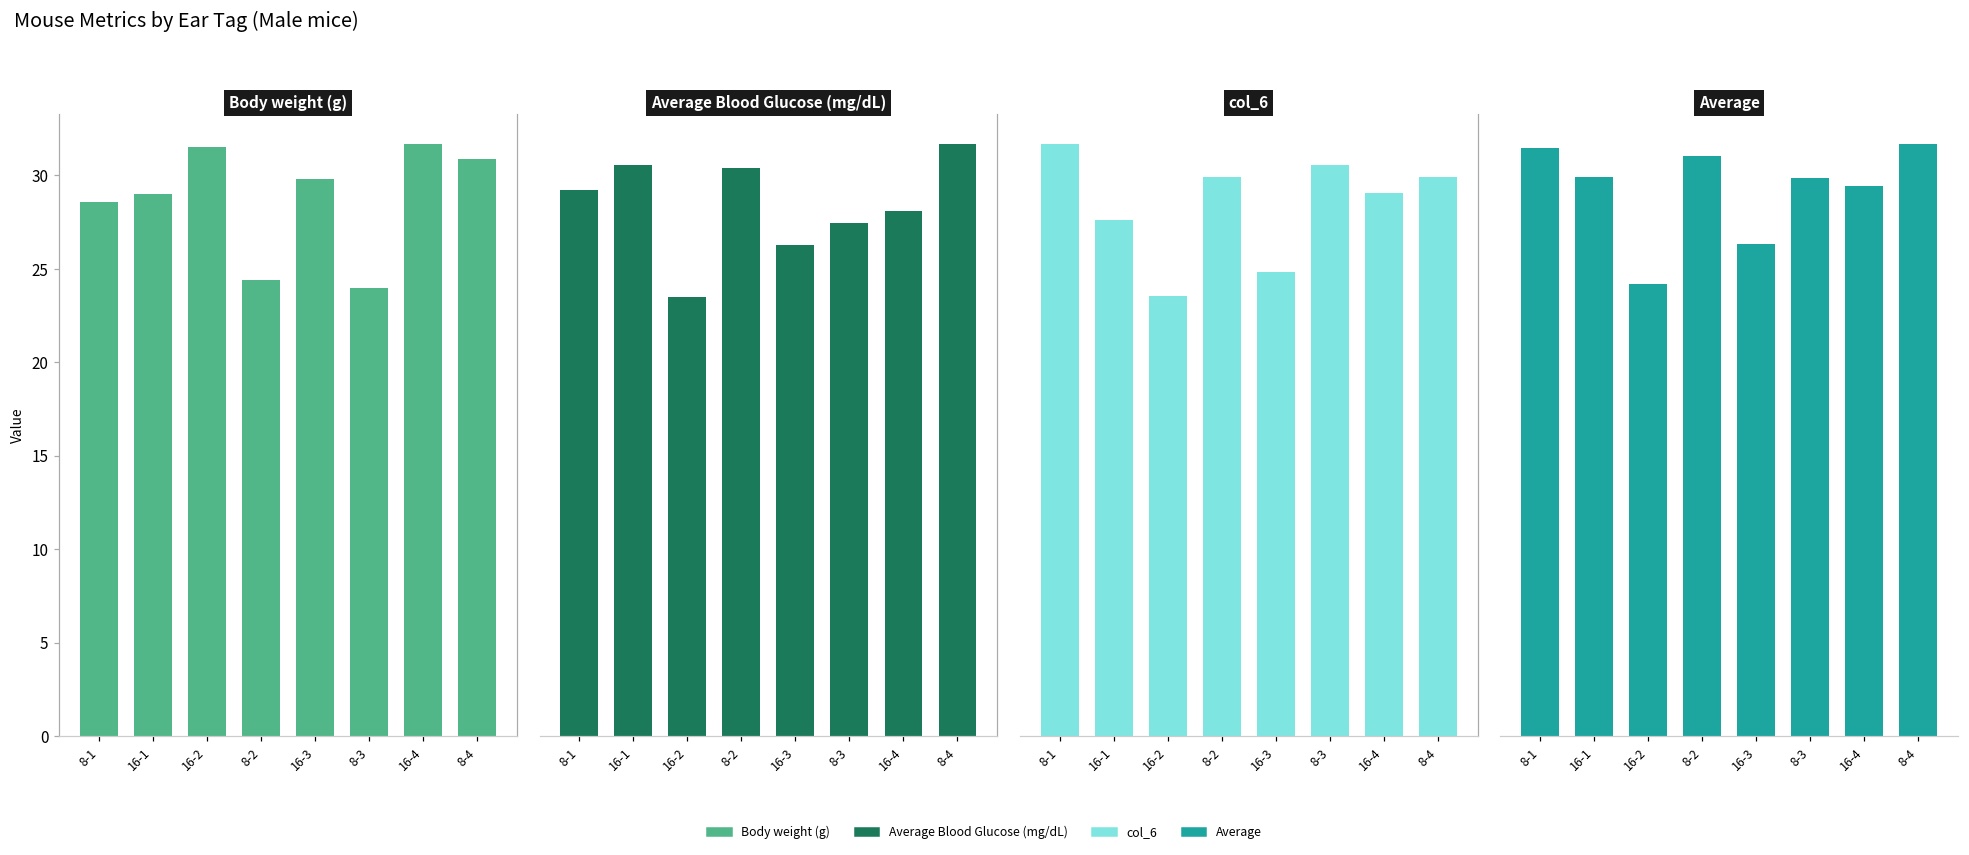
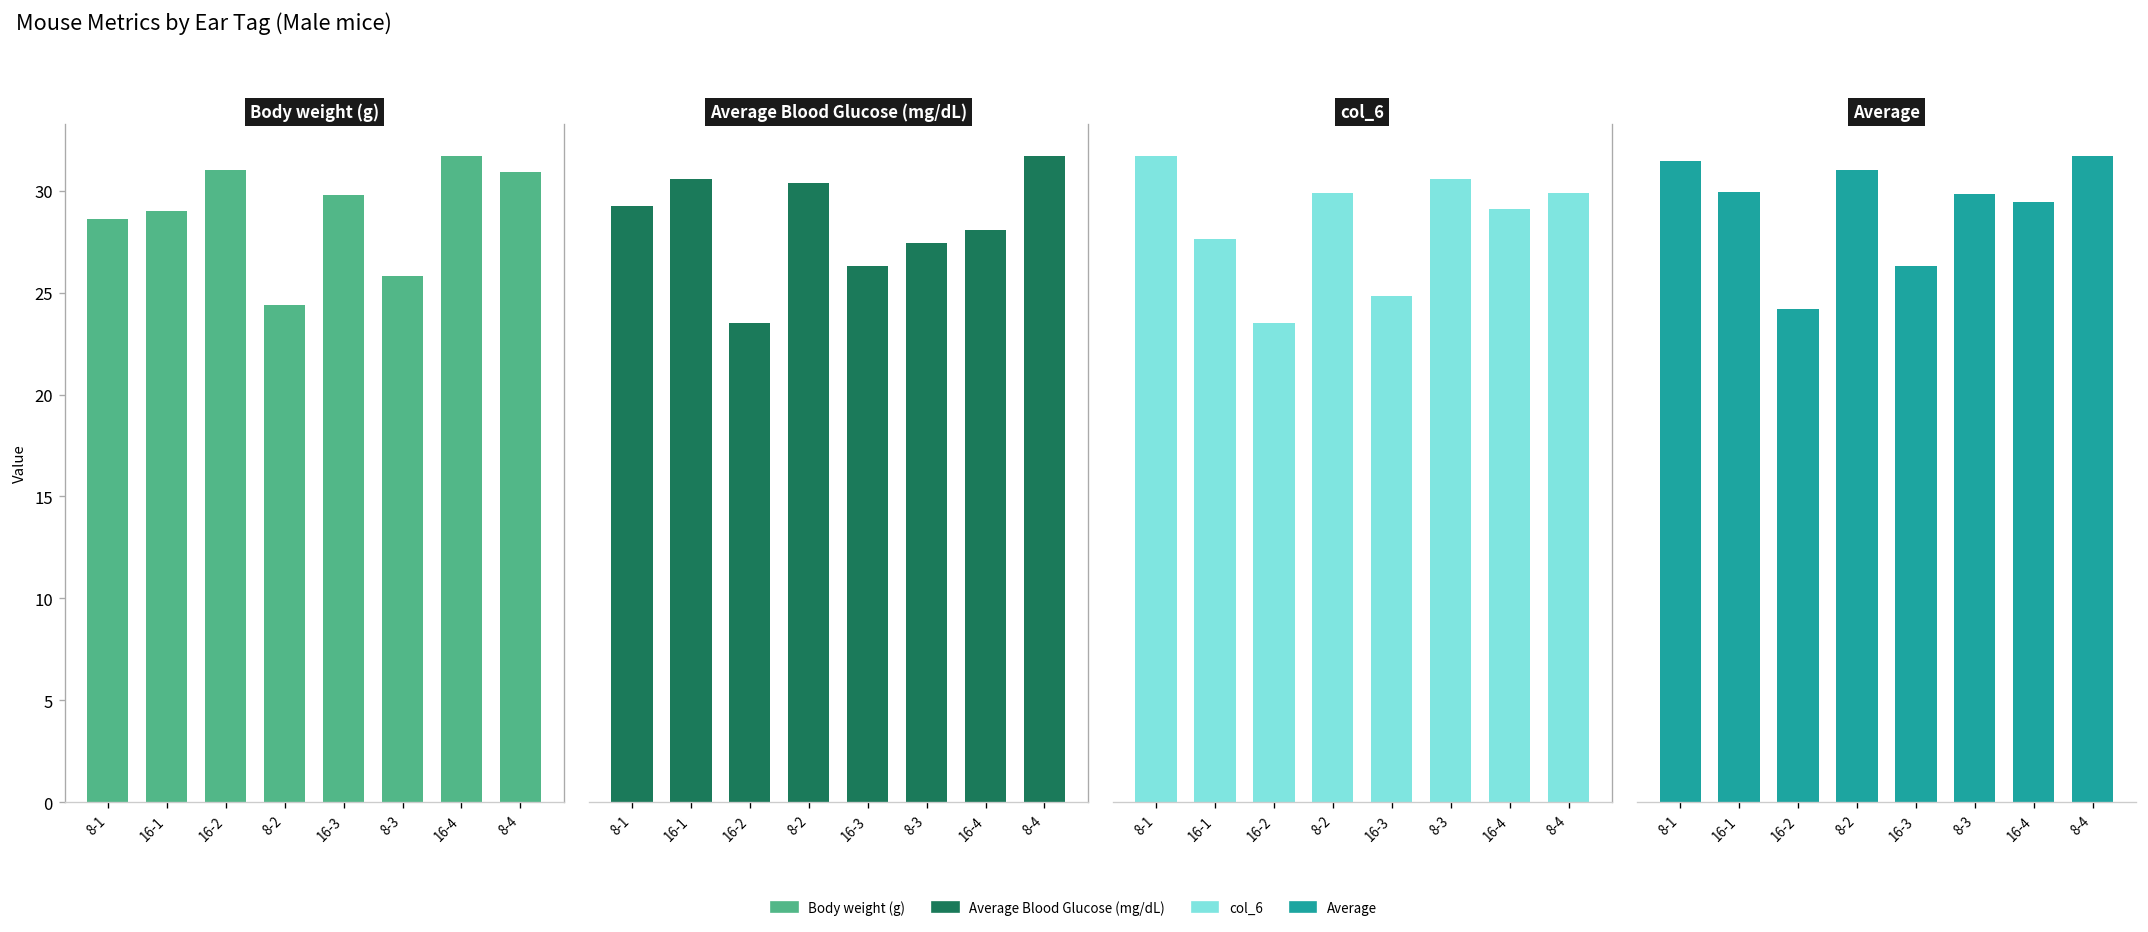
Body weight (g), 16-2: 31.5 -> 31.0
Body weight (g), 8-3: 24.0 -> 25.8
